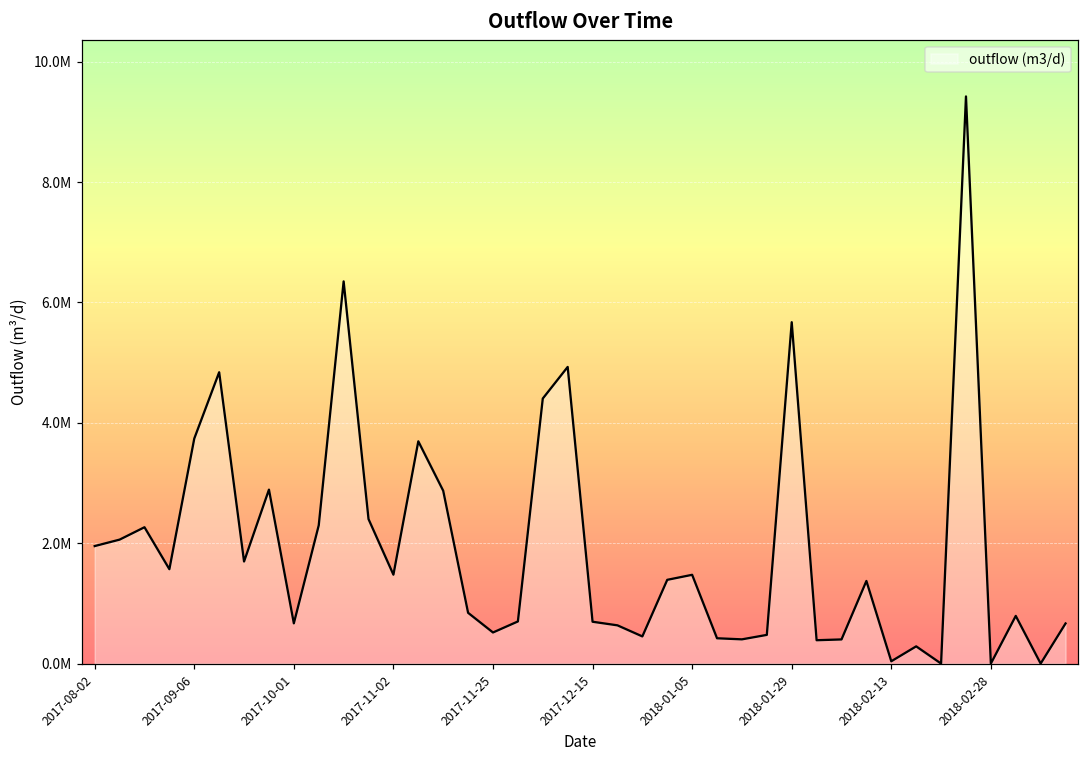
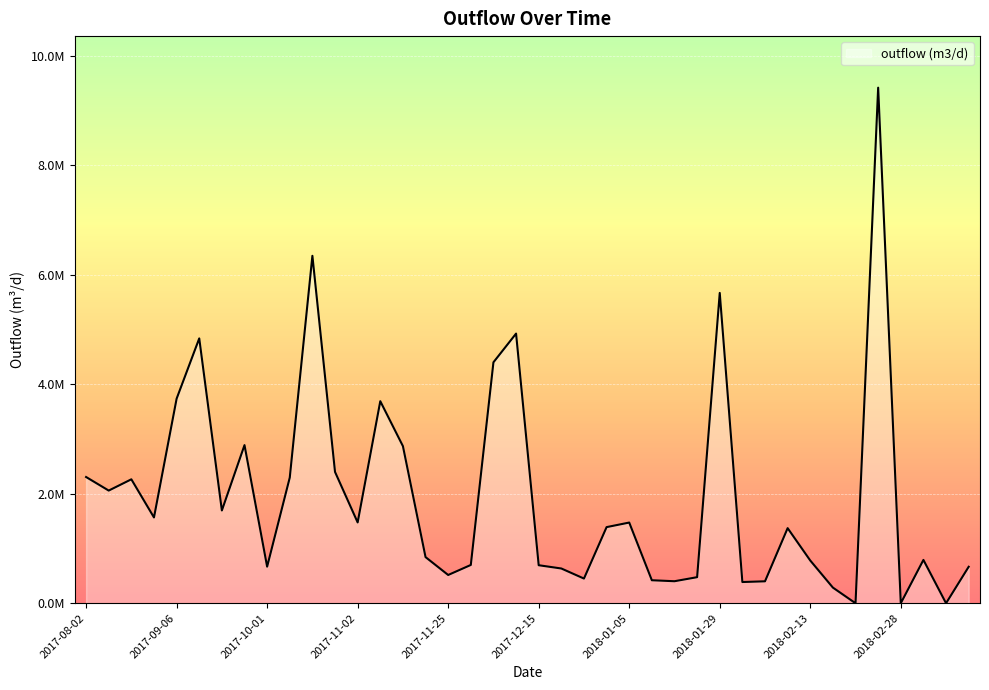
2017-08-02: 2000000 -> 2300000
2018-02-13: 0 -> 800000
